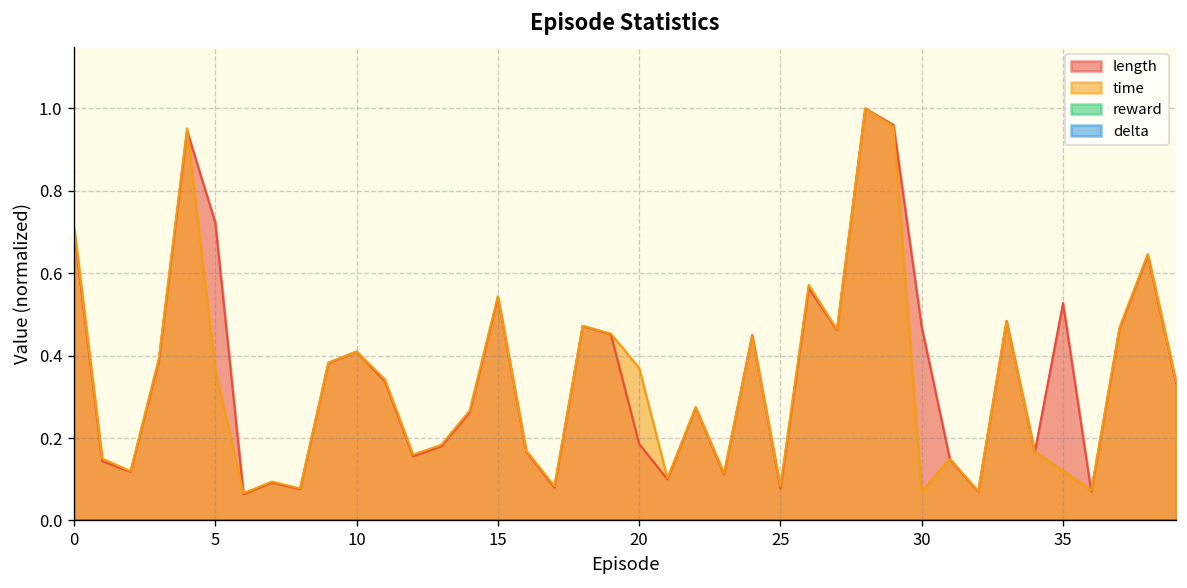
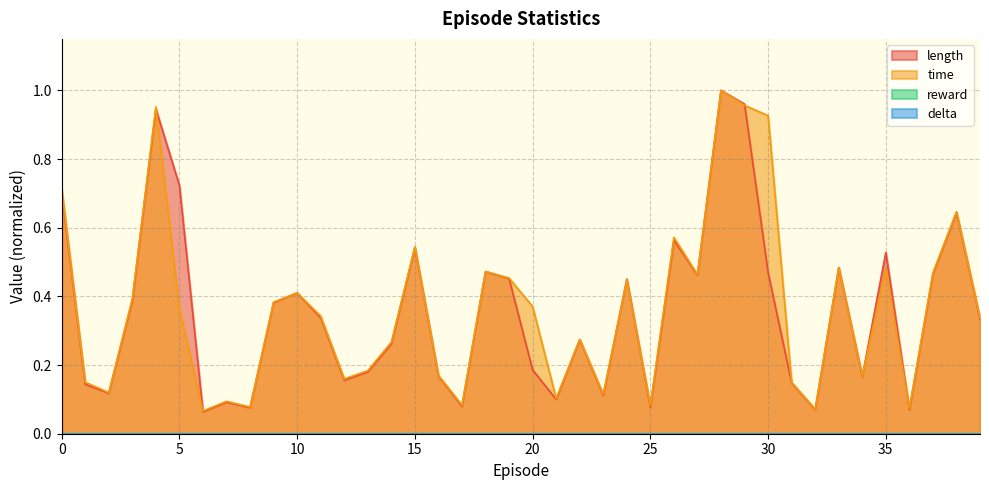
time, 30: 0.07 -> 0.93
time, 35: 0.12 -> 0.48
